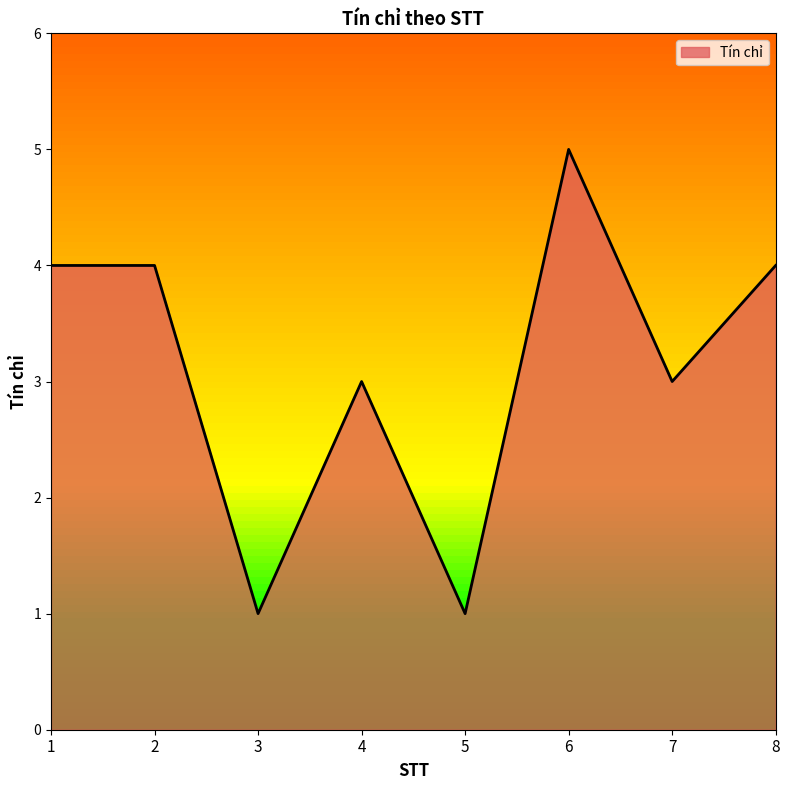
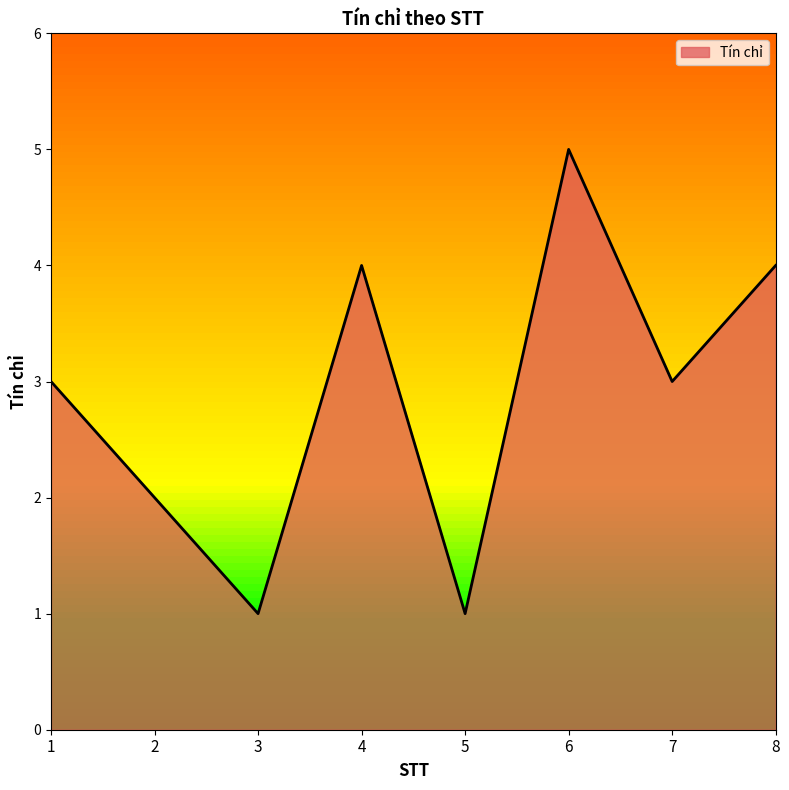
1: 4 -> 3
2: 4 -> 2
4: 3 -> 4
